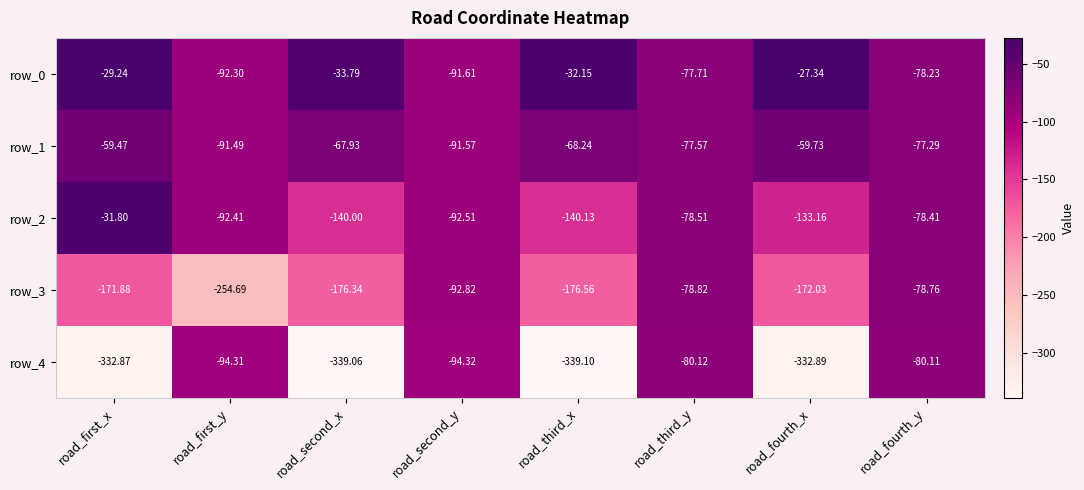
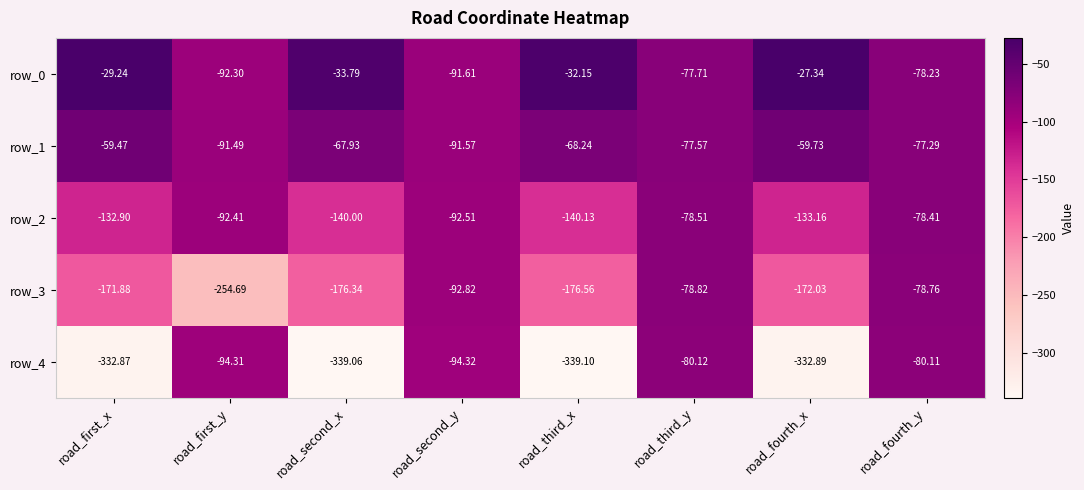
row_2, road_first_x: -31.80 -> -132.90
